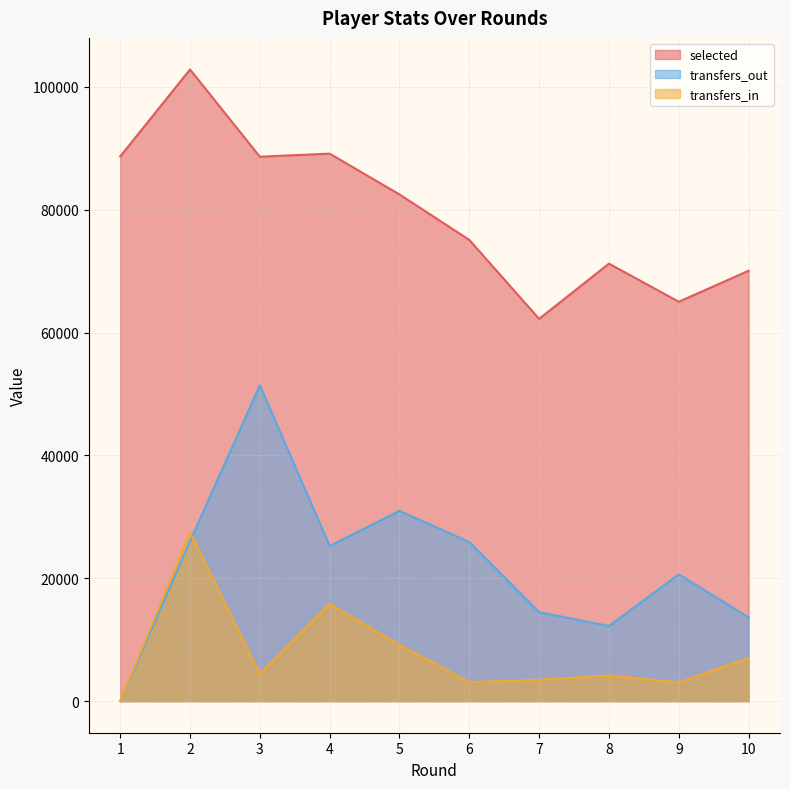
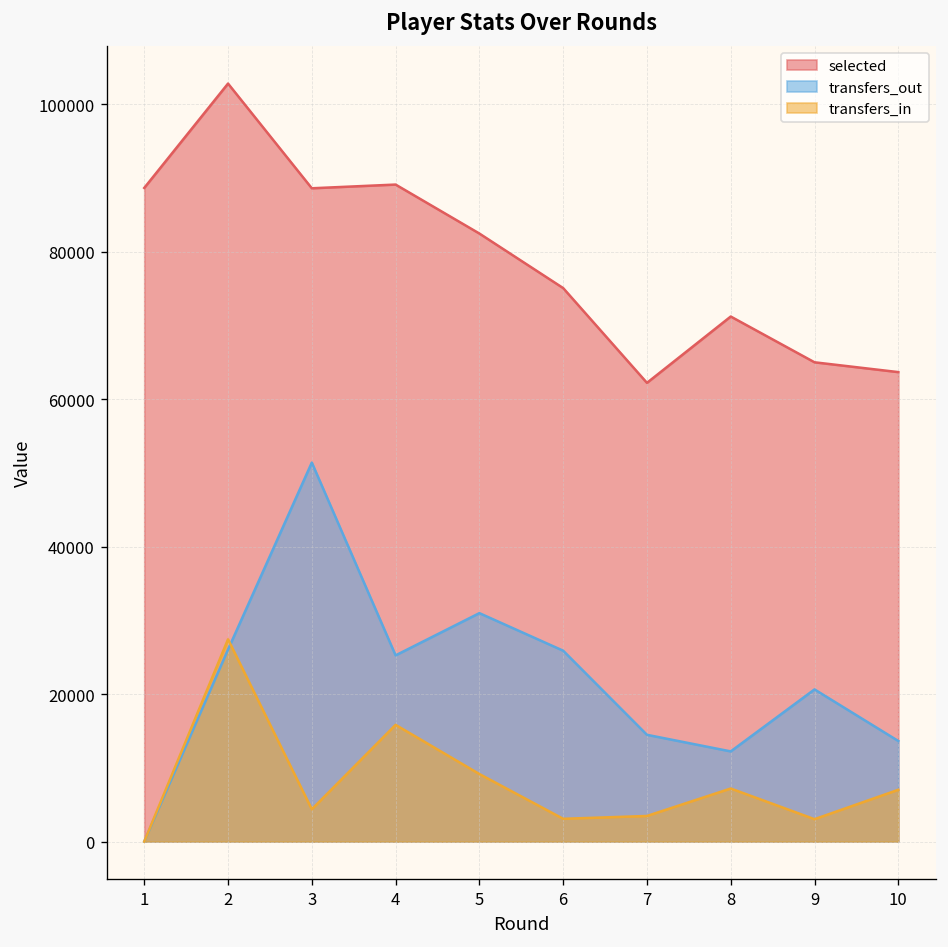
transfers_in, 8: 4000 -> 7000
selected, 10: 70000 -> 64000
